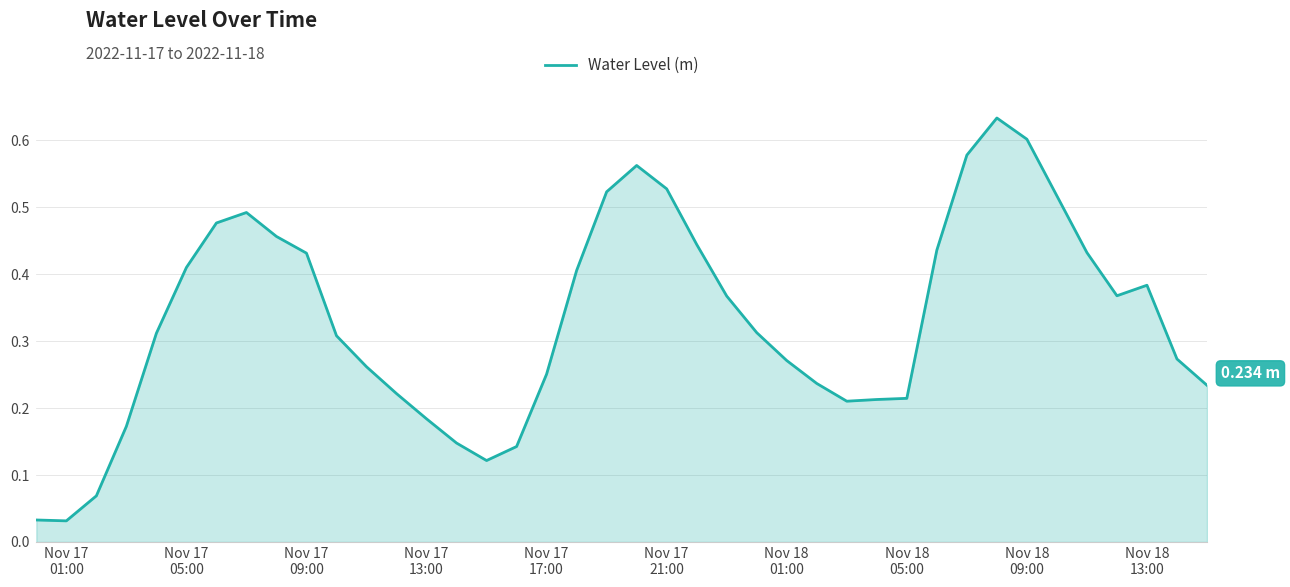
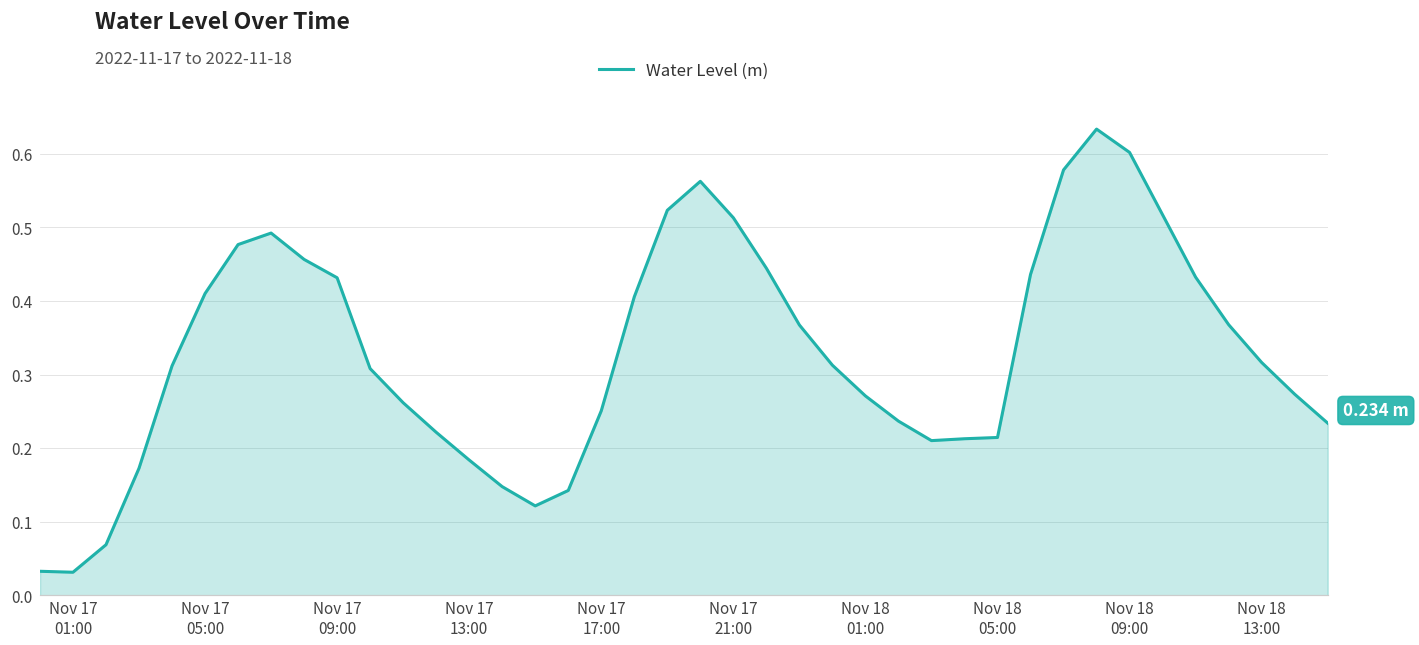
Nov 17 21:00: 0.53 -> 0.51
Nov 18 13:00: 0.38 -> 0.32
